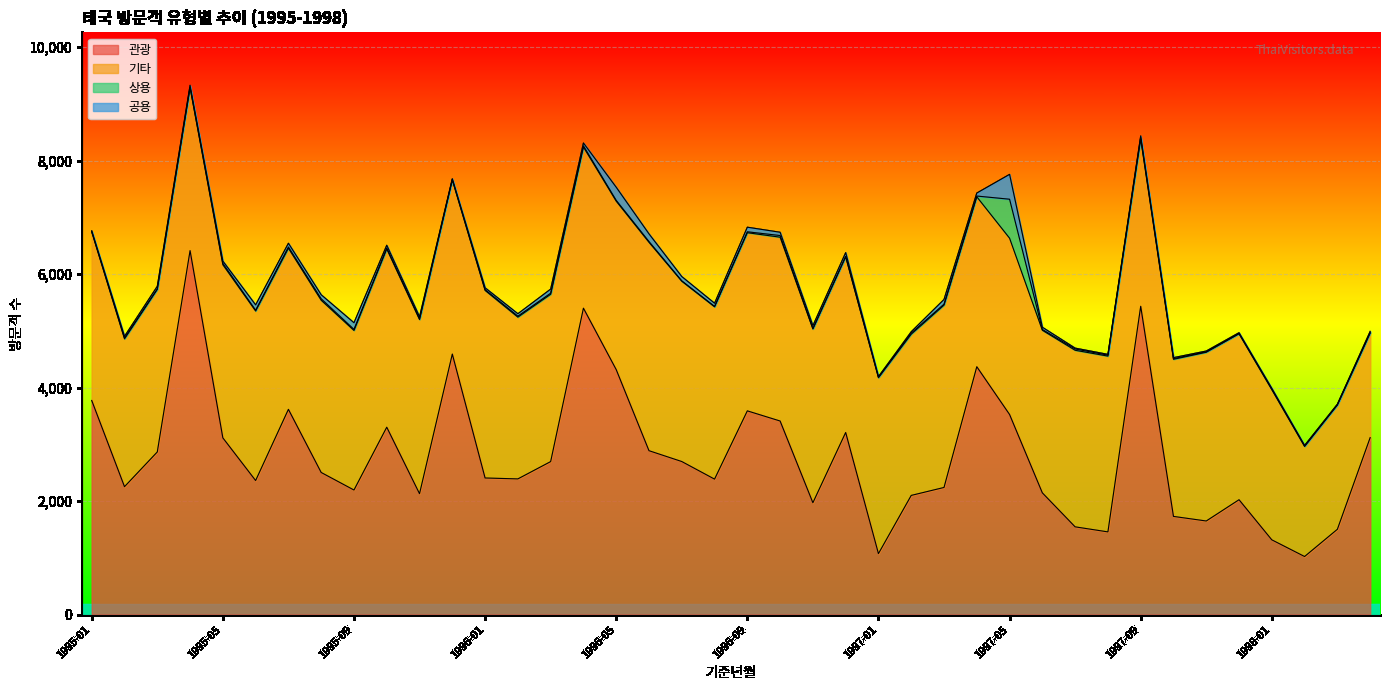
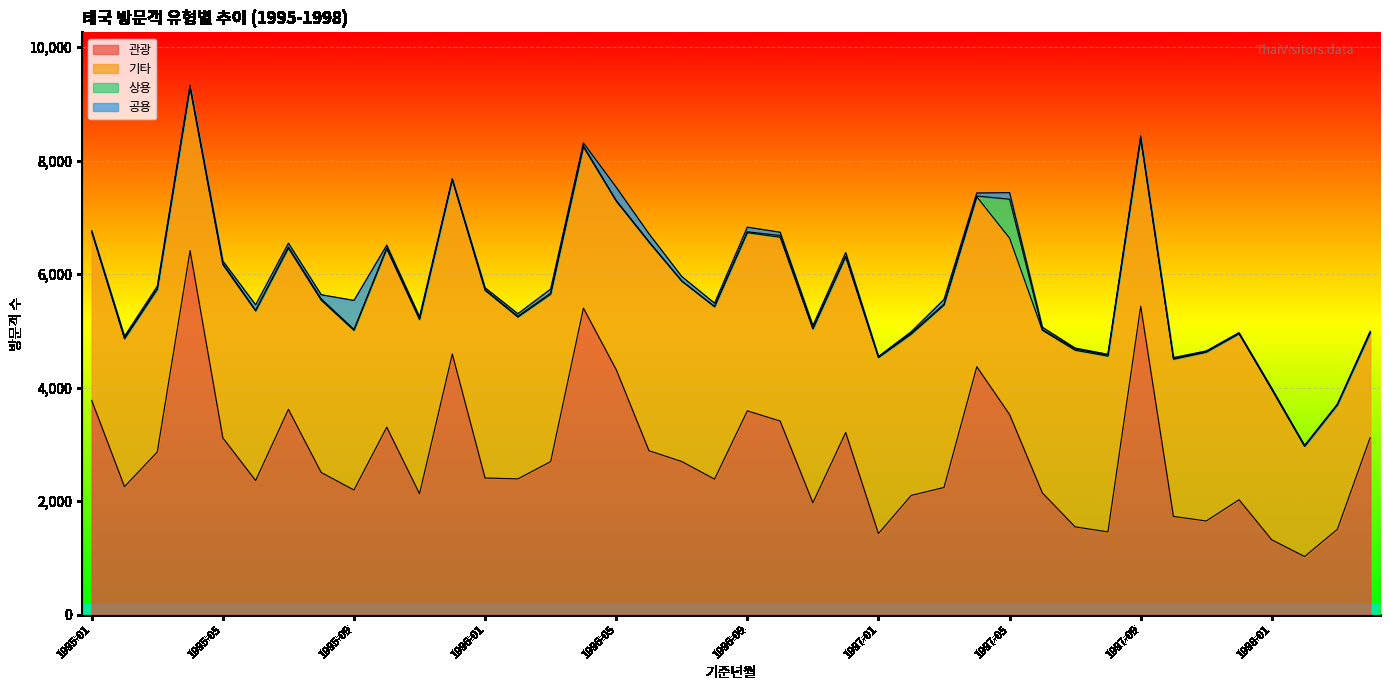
공용, 1995-09: 100 -> 500
관광, 1997-01: 1,100 -> 1,400
공용, 1997-05: 400 -> 100
